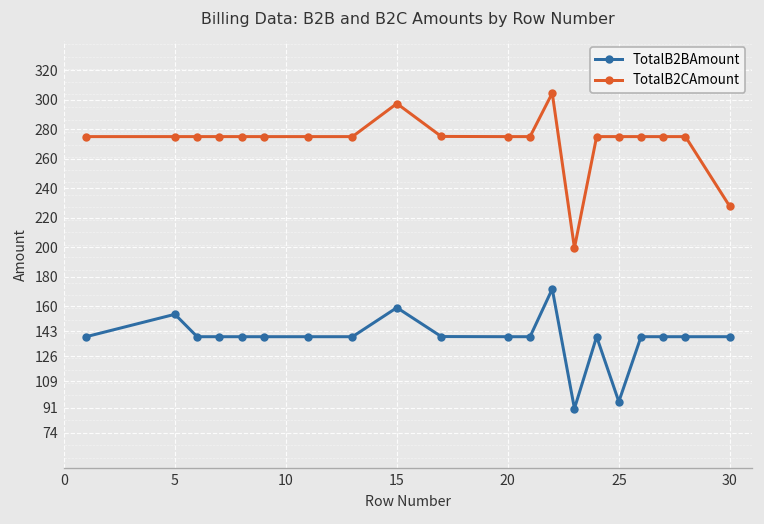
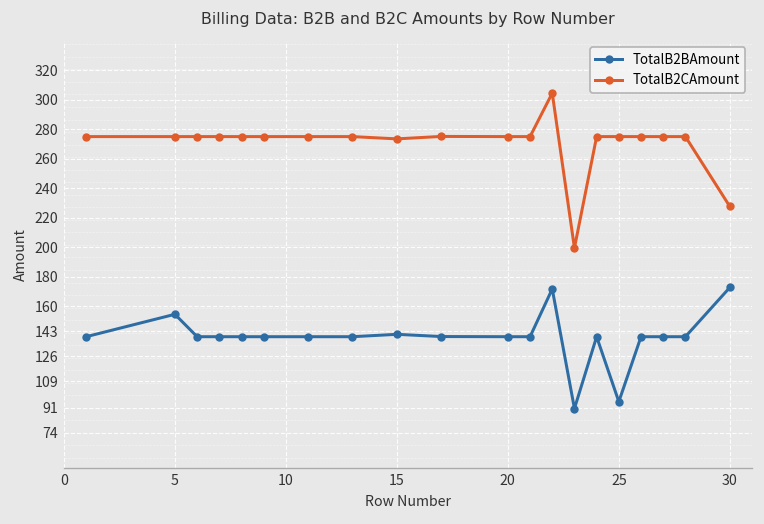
TotalB2BAmount, 15: 159 -> 141
TotalB2CAmount, 15: 297 -> 273
TotalB2BAmount, 30: 139 -> 173
